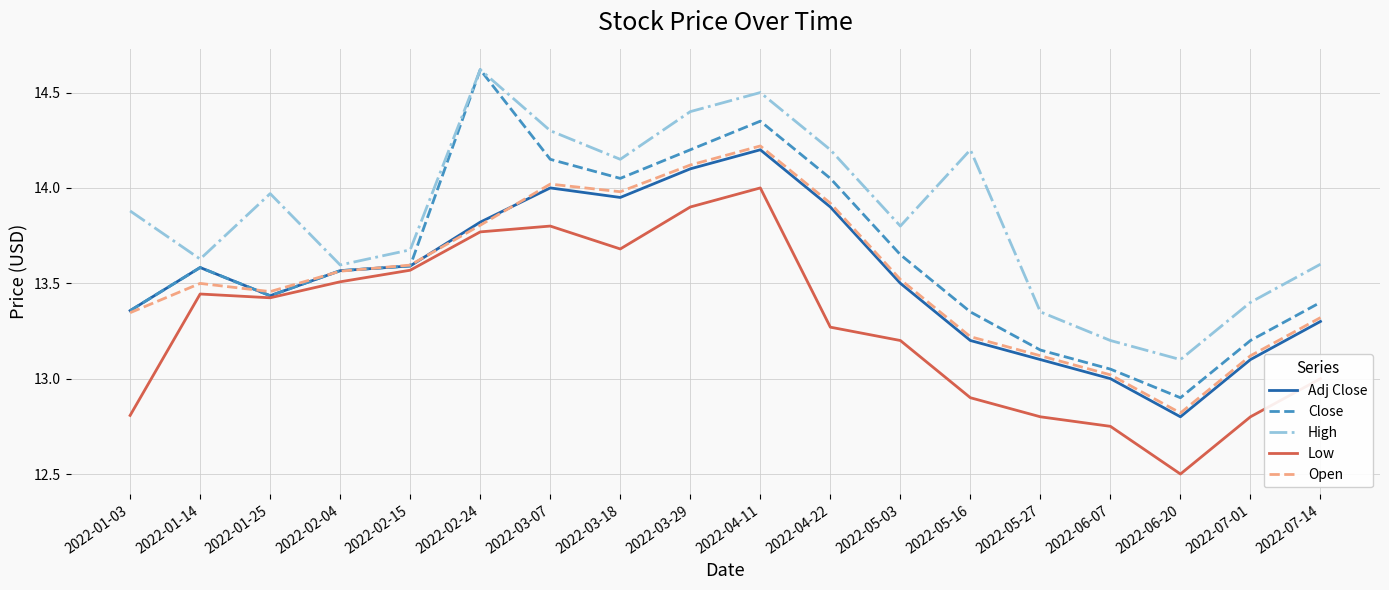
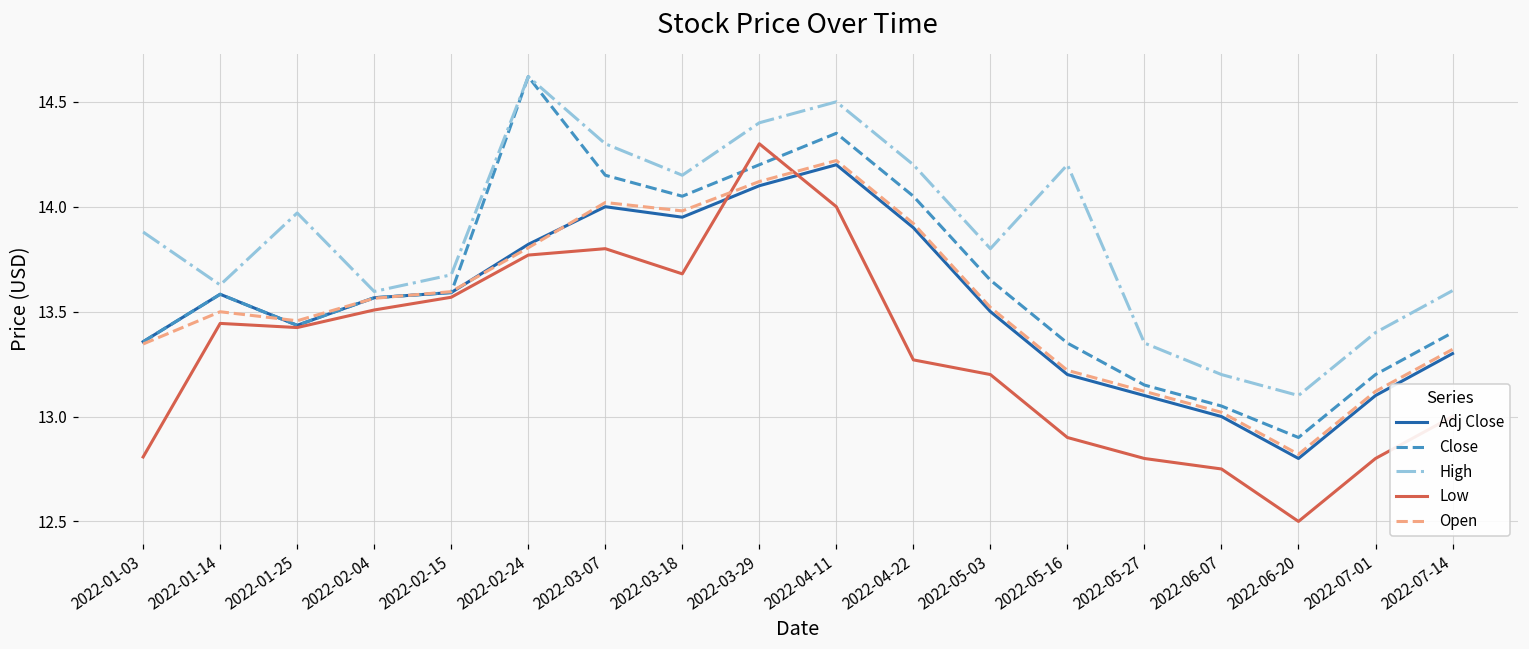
Low, 2022-03-29: 13.9 -> 14.3
